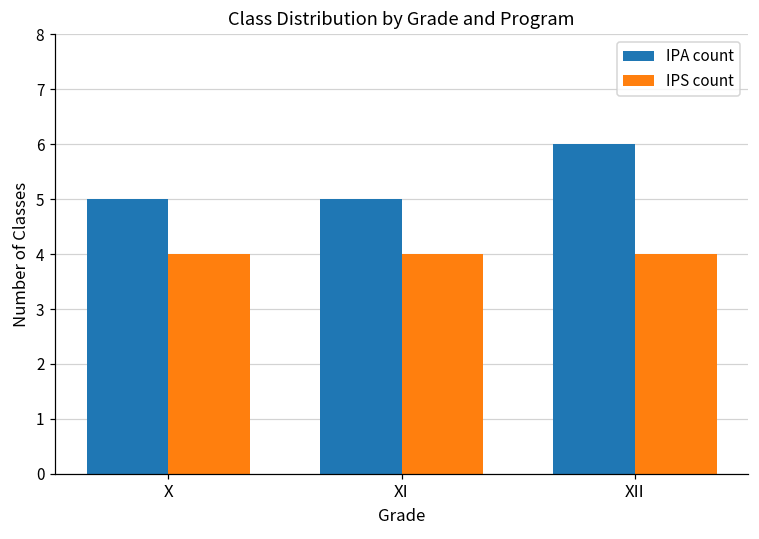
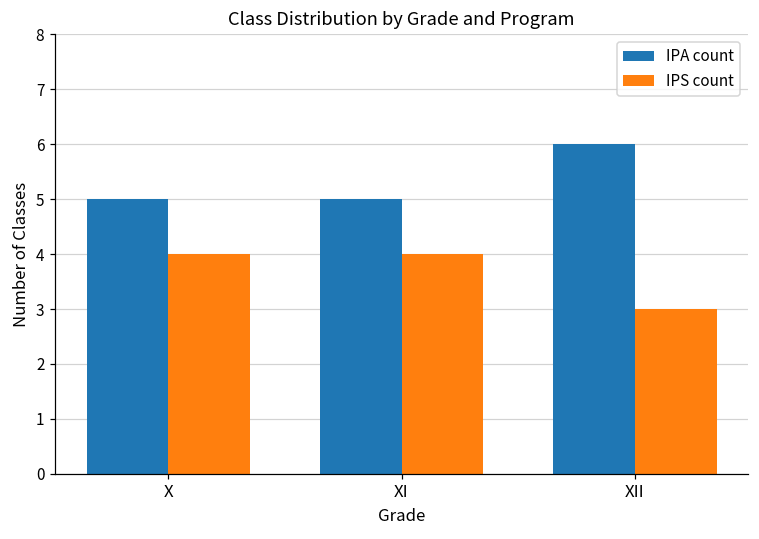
IPS count, XII: 4 -> 3
